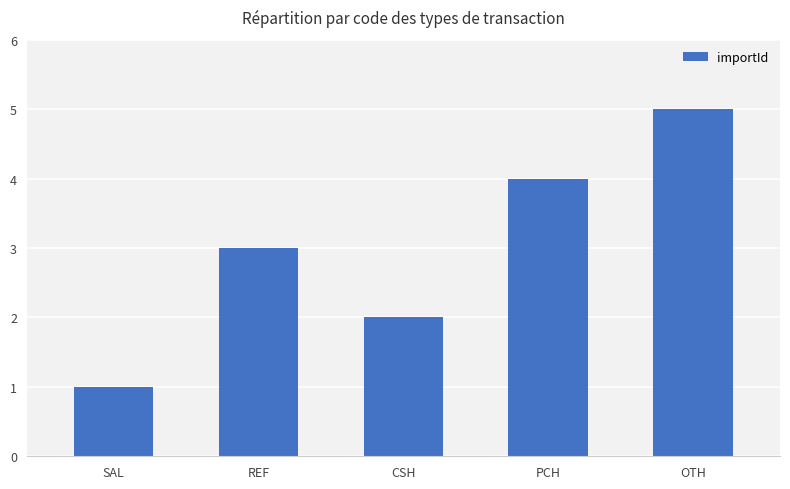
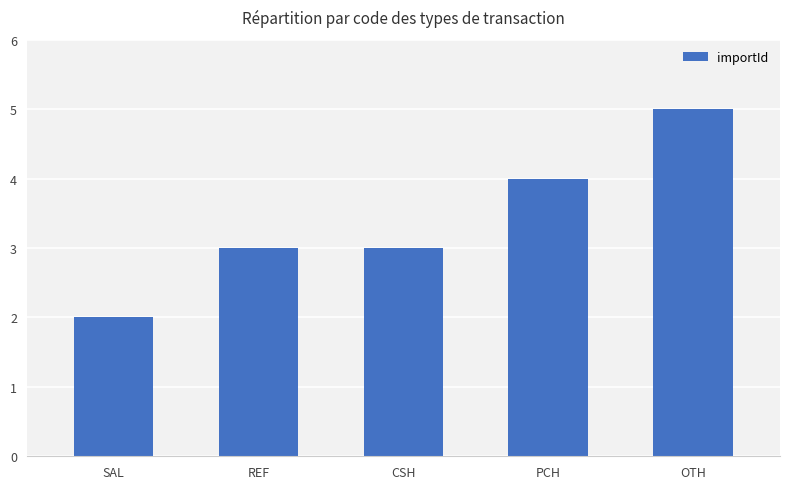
SAL: 1 -> 2
CSH: 2 -> 3
